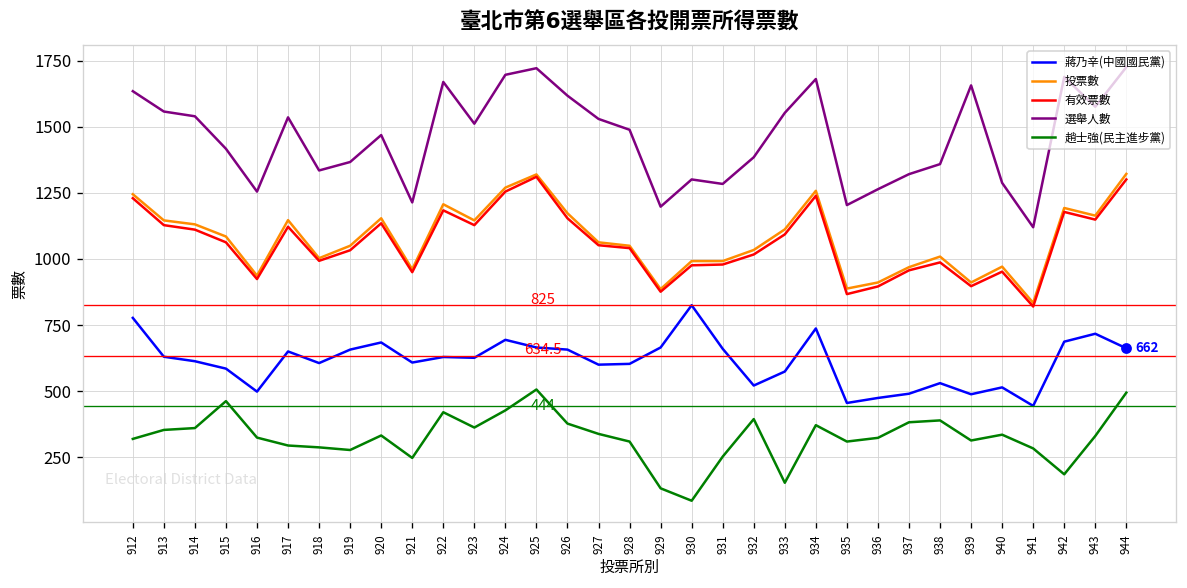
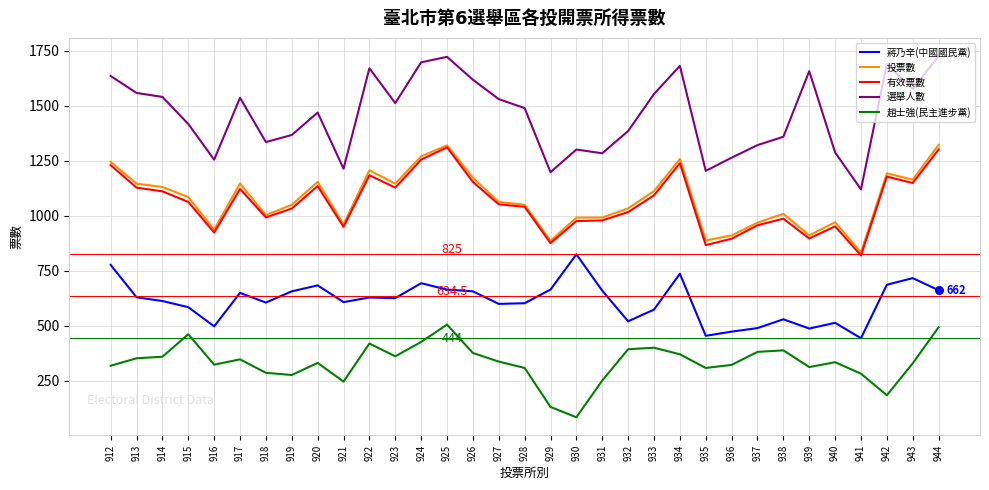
趙士強(民主進步黨), 917: 290 -> 350
趙士強(民主進步黨), 933: 150 -> 400
